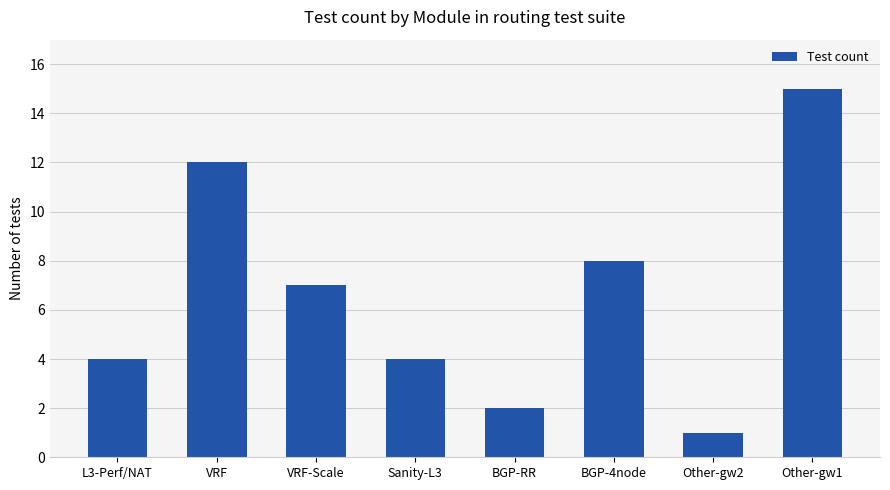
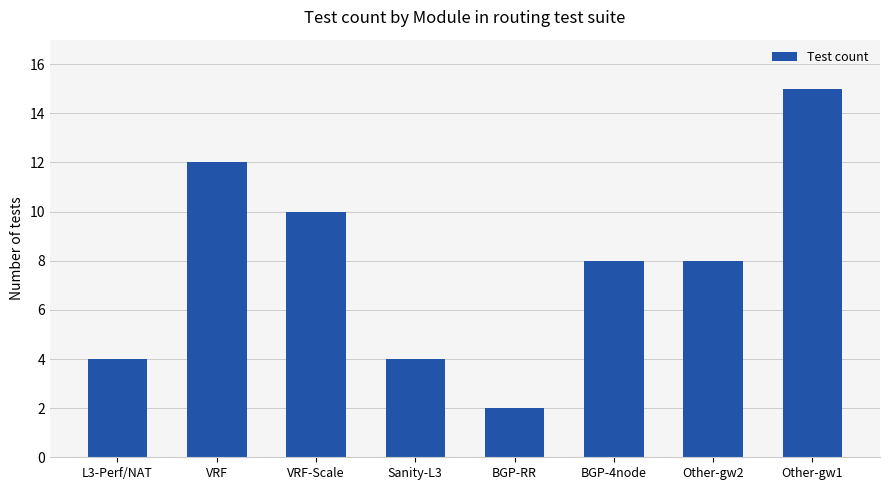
VRF-Scale: 7 -> 10
Other-gw2: 1 -> 8
